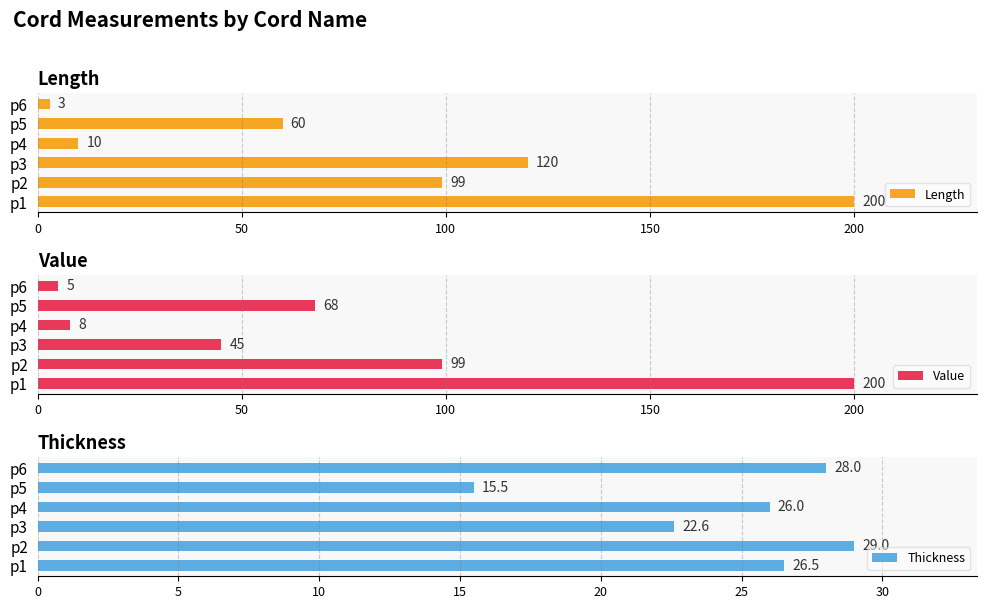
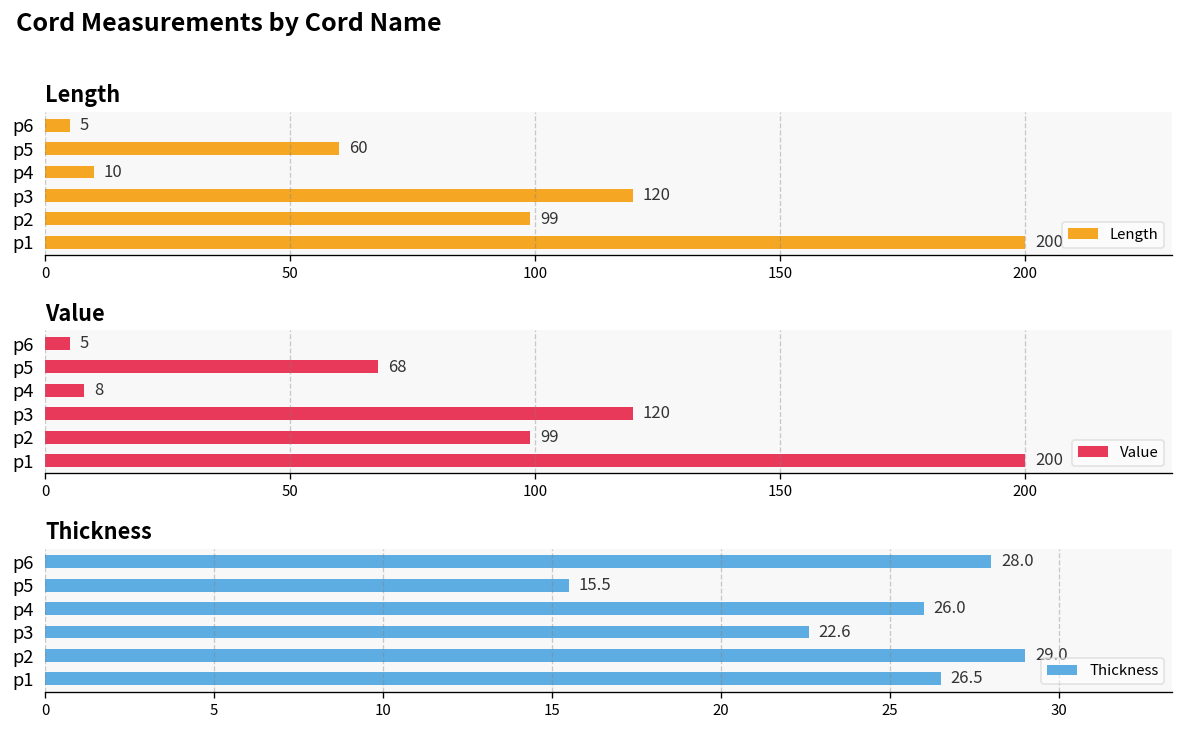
Length, p6: 3 -> 5
Value, p3: 45 -> 120
